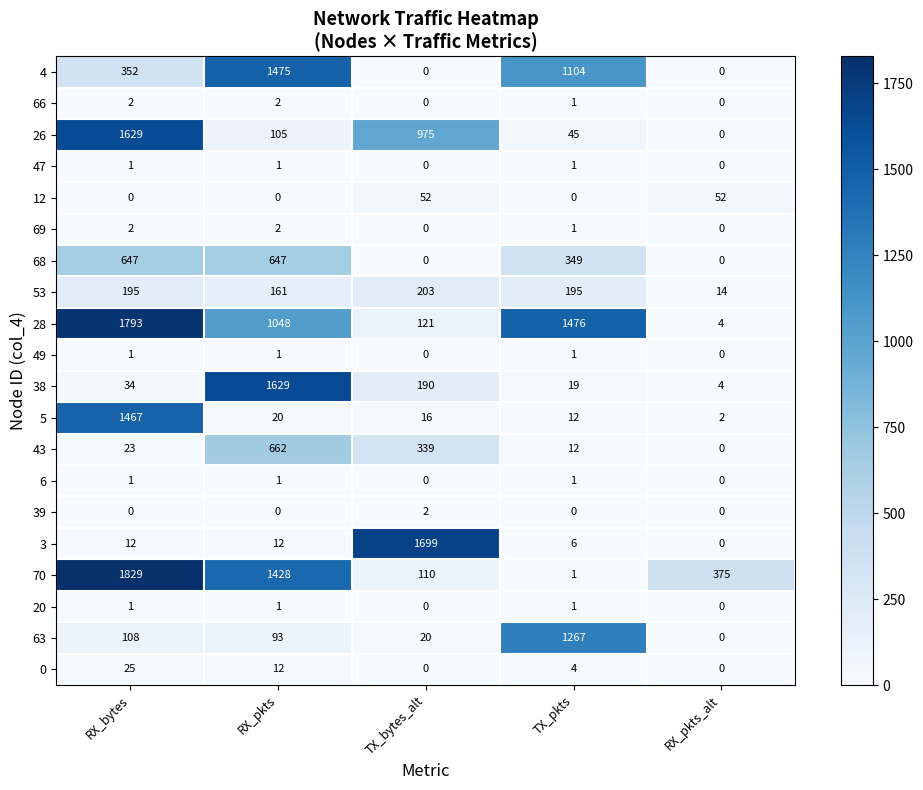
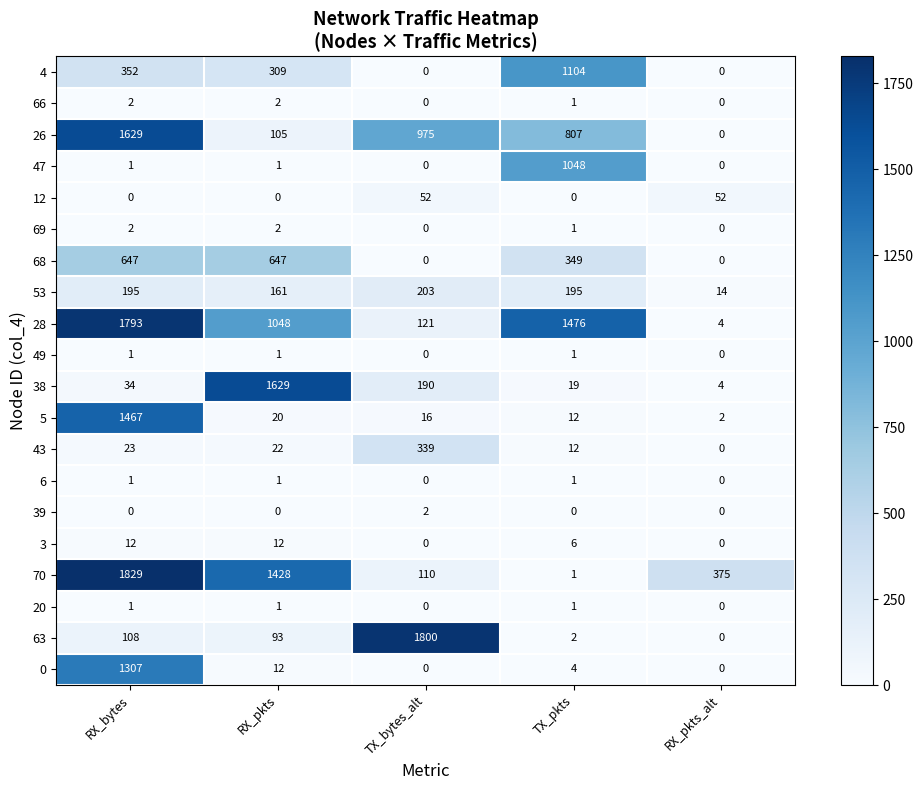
4, RX_pkts: 1475 -> 309
26, TX_pkts: 45 -> 807
47, TX_pkts: 1 -> 1048
43, RX_pkts: 662 -> 22
3, TX_bytes_alt: 1699 -> 0
63, TX_bytes_alt: 20 -> 1800
63, TX_pkts: 1267 -> 2
0, RX_bytes: 25 -> 1307
